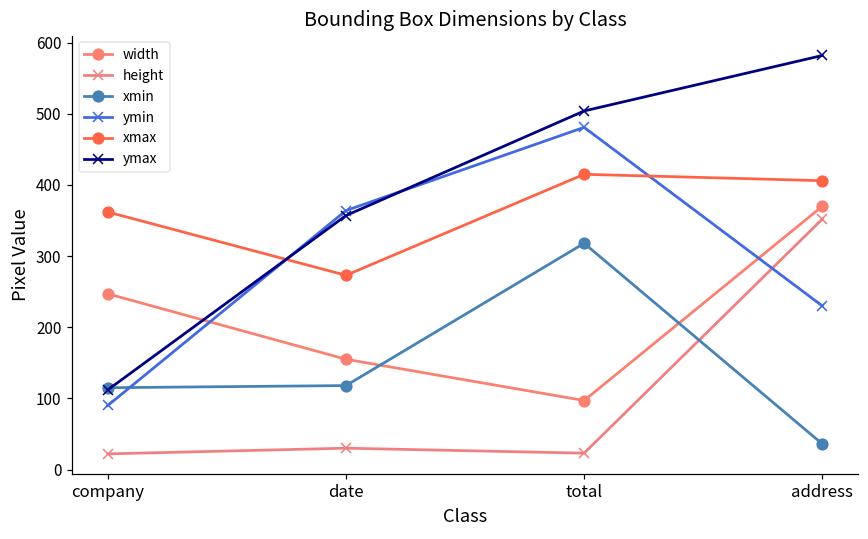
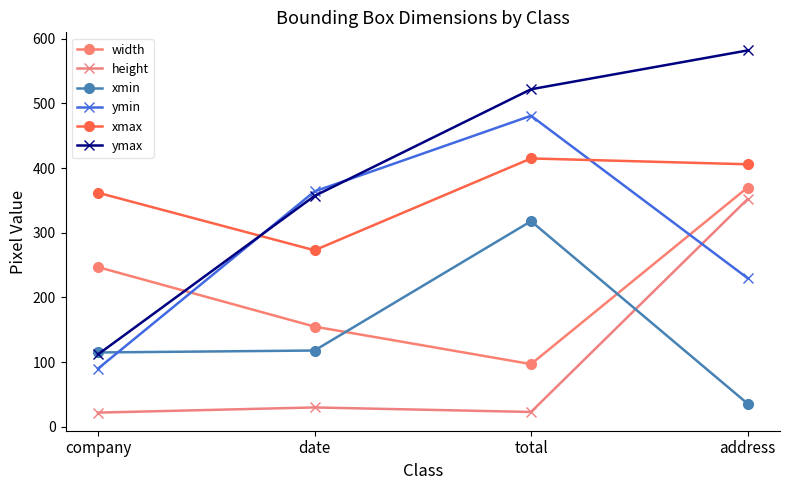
ymax, total: 500 -> 520
